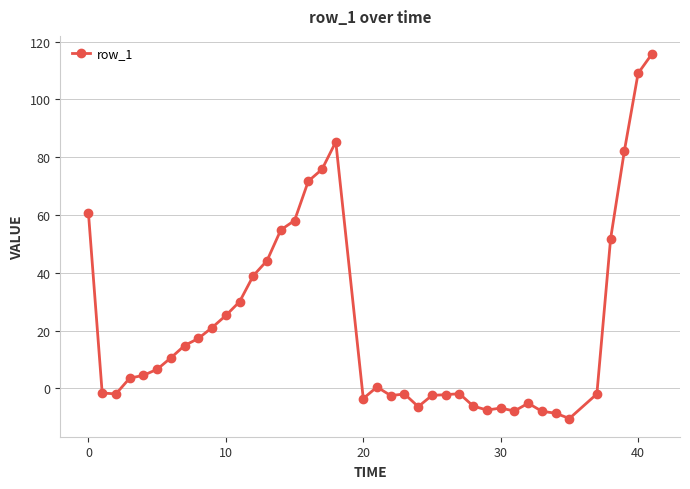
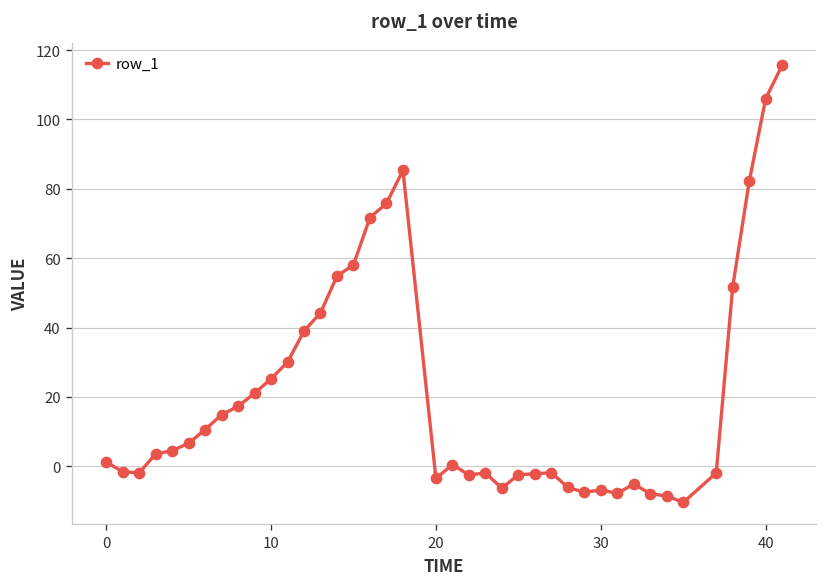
0: 61 -> 1
40: 109 -> 106
